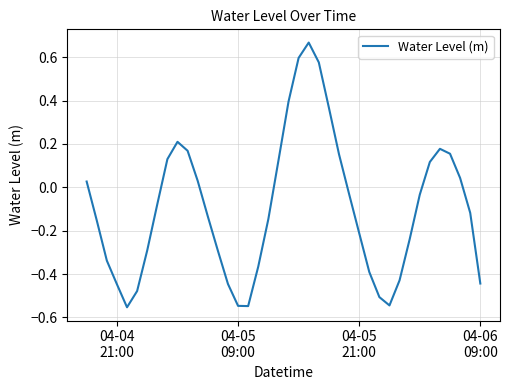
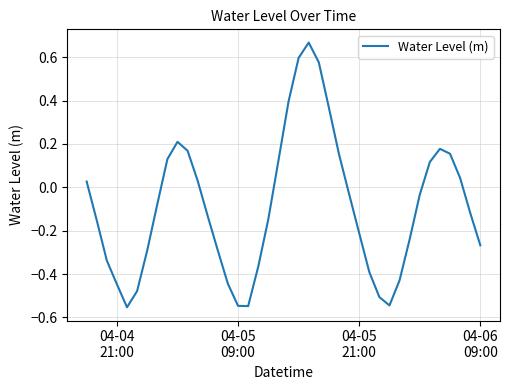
04-06 09:00: -0.44 -> -0.27
